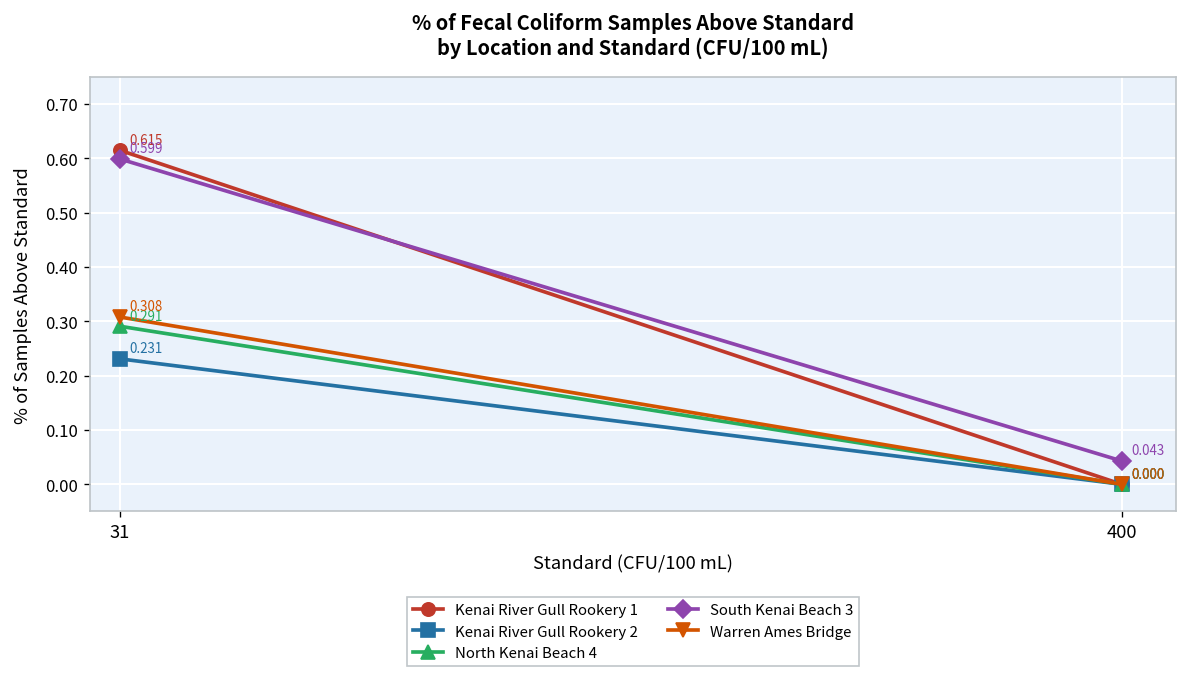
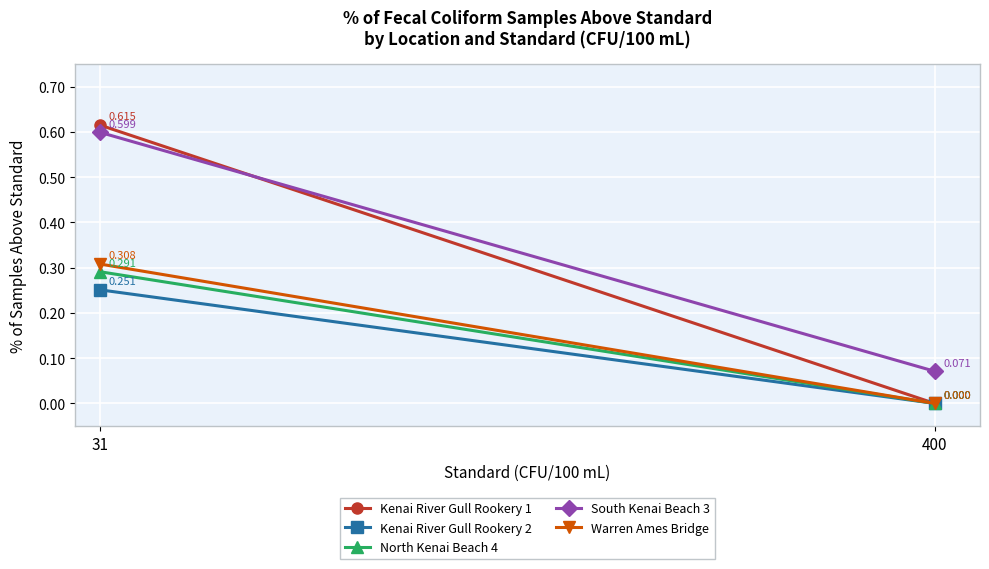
Kenai River Gull Rookery 2, 31: 0.231 -> 0.251
South Kenai Beach 3, 400: 0.043 -> 0.071
